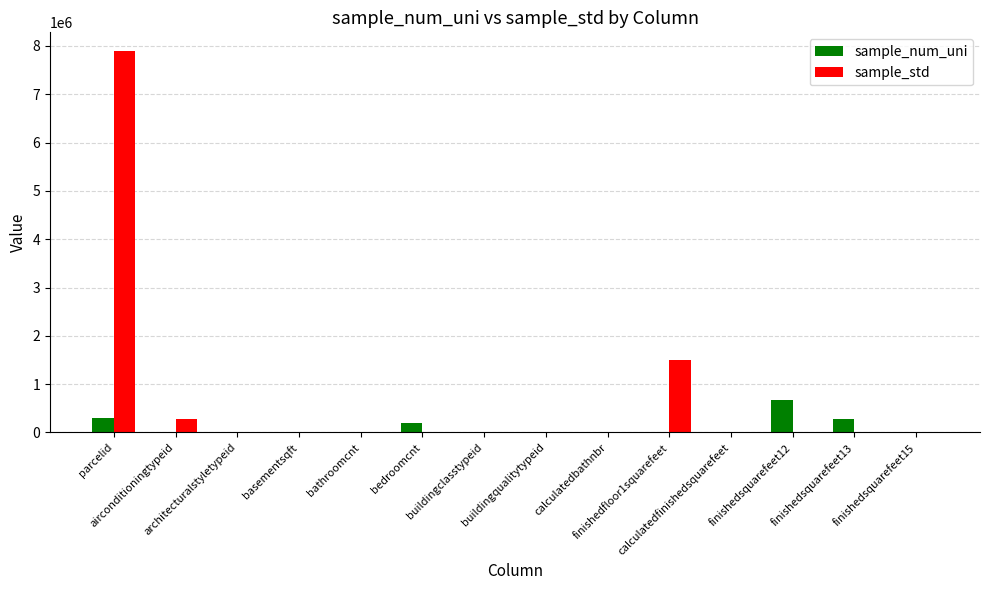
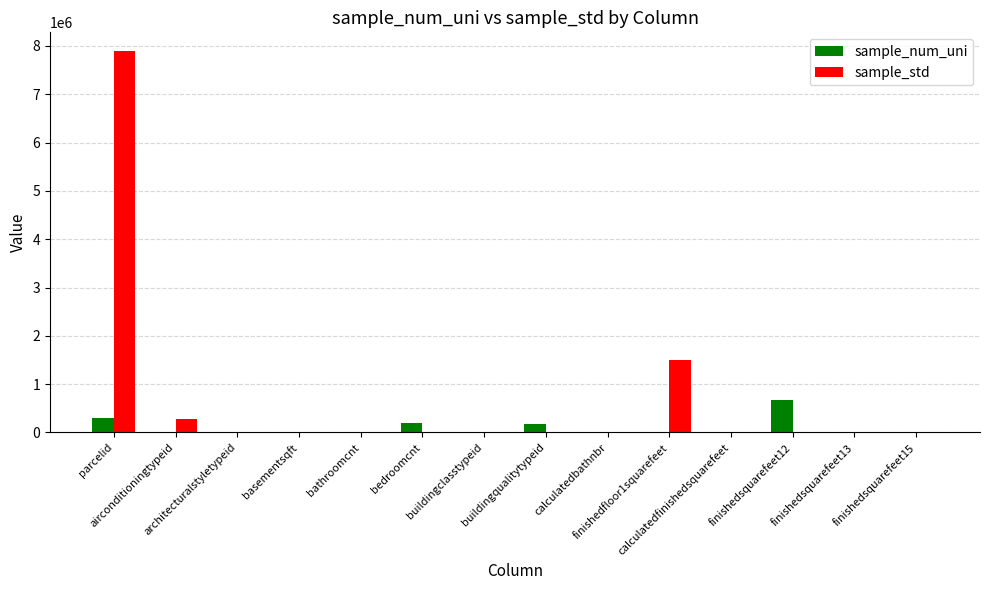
sample_num_uni, buildingqualitytypeid: 0 -> 200000
sample_num_uni, finishedsquarefeet13: 300000 -> 0
